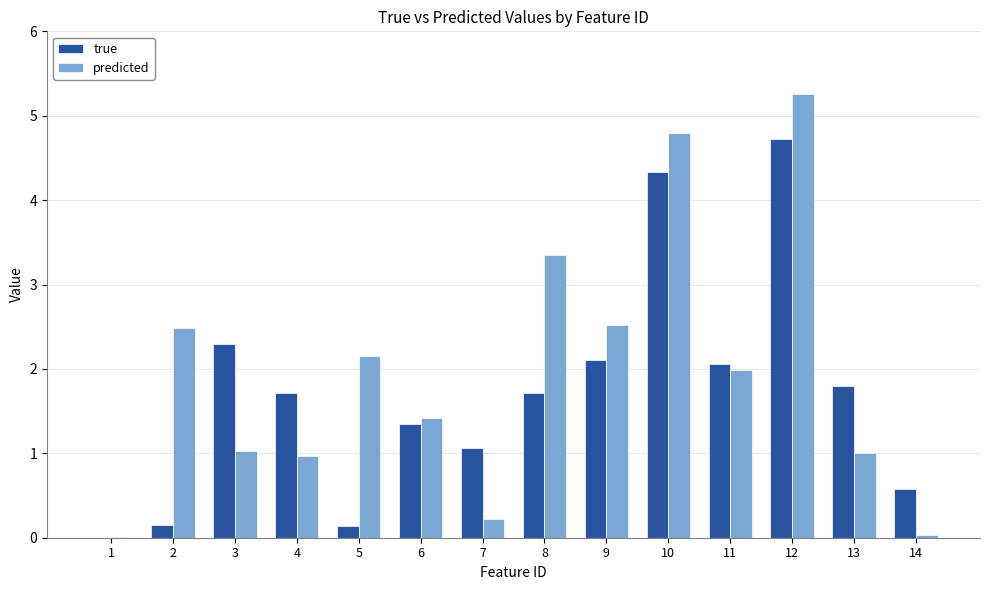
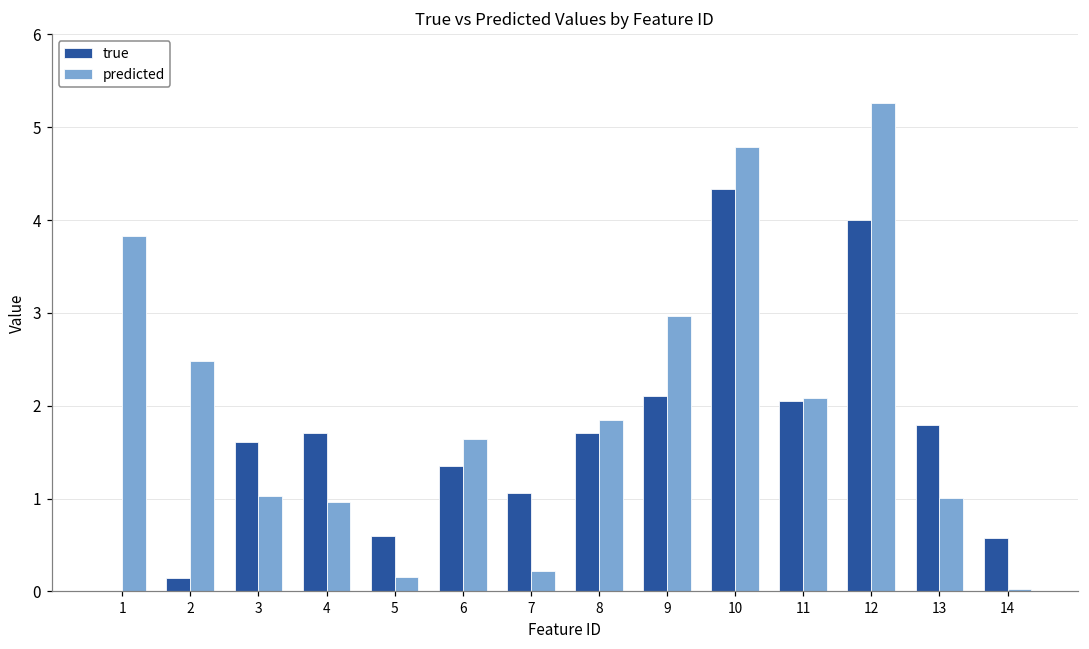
predicted, 1: 0.0 -> 3.8
true, 3: 2.3 -> 1.6
true, 5: 0.1 -> 0.6
predicted, 5: 2.2 -> 0.2
predicted, 6: 1.4 -> 1.6
predicted, 8: 3.4 -> 1.8
predicted, 9: 2.5 -> 3.0
predicted, 11: 2.0 -> 2.1
true, 12: 4.7 -> 4.0
